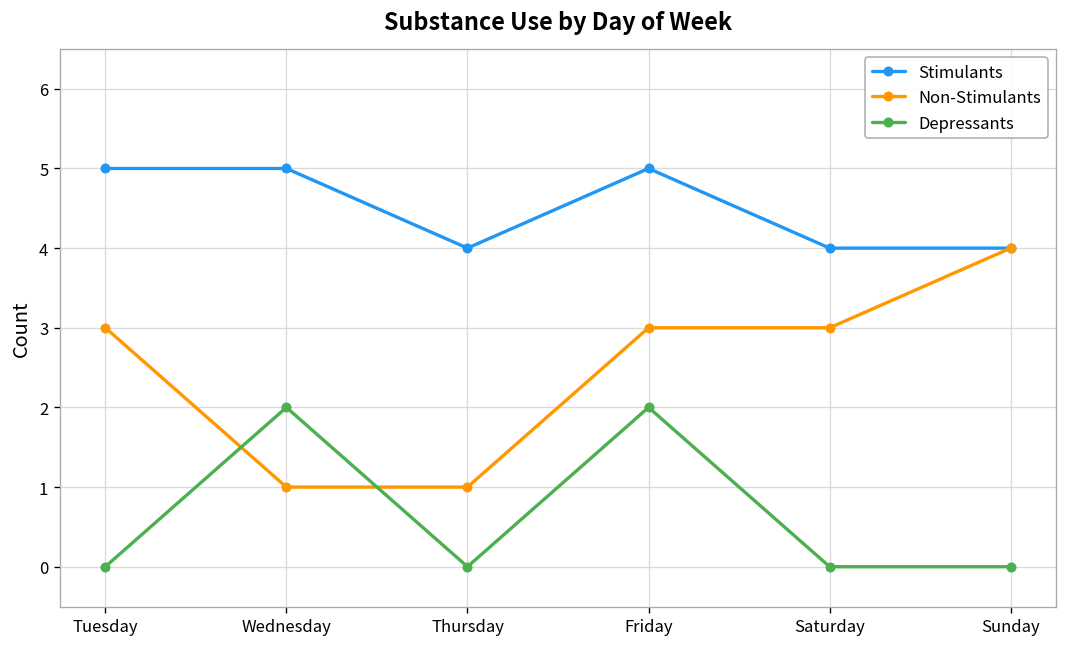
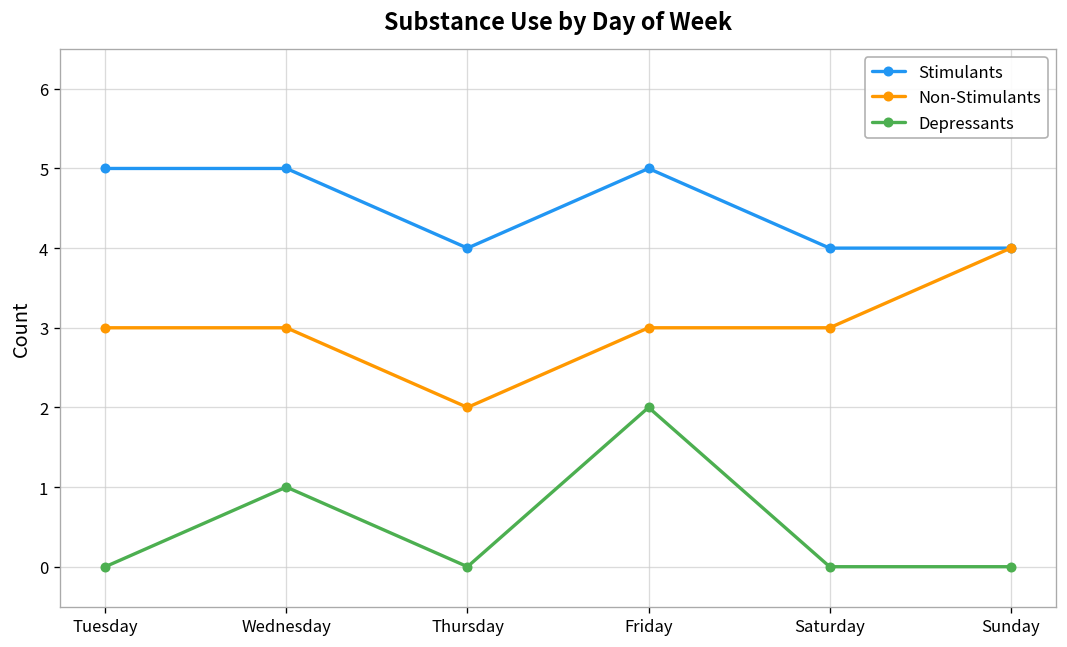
Non-Stimulants, Wednesday: 1 -> 3
Depressants, Wednesday: 2 -> 1
Non-Stimulants, Thursday: 1 -> 2
